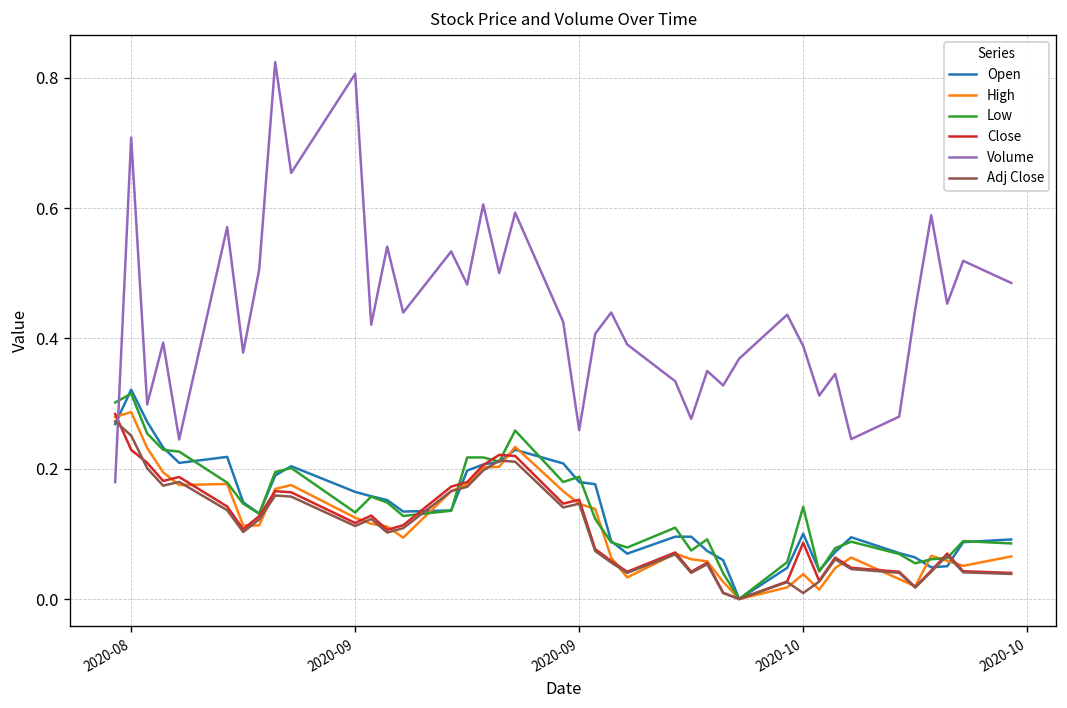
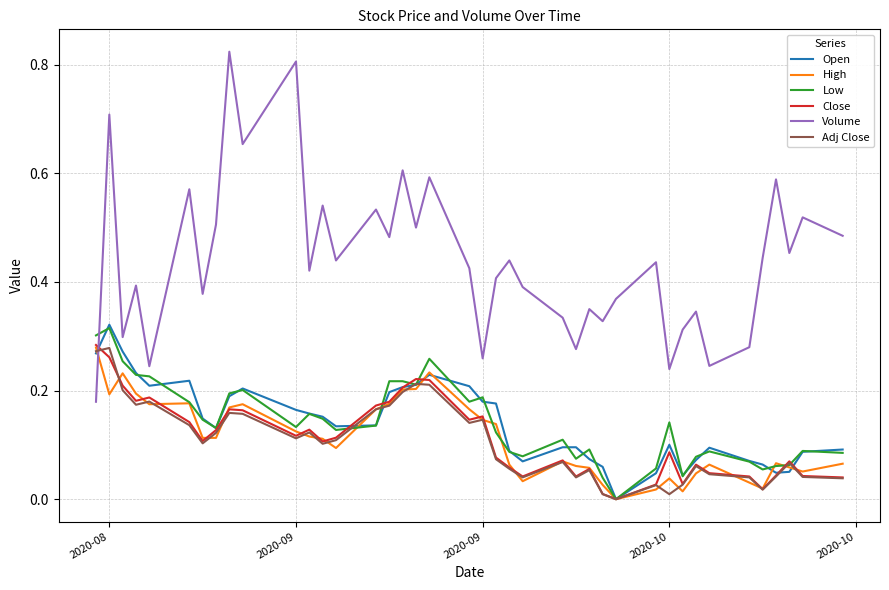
High, 2020-08: 0.29 -> 0.19
Close, 2020-08: 0.23 -> 0.26
Adj Close, 2020-08: 0.25 -> 0.28
Volume, 2020-10: 0.39 -> 0.24
